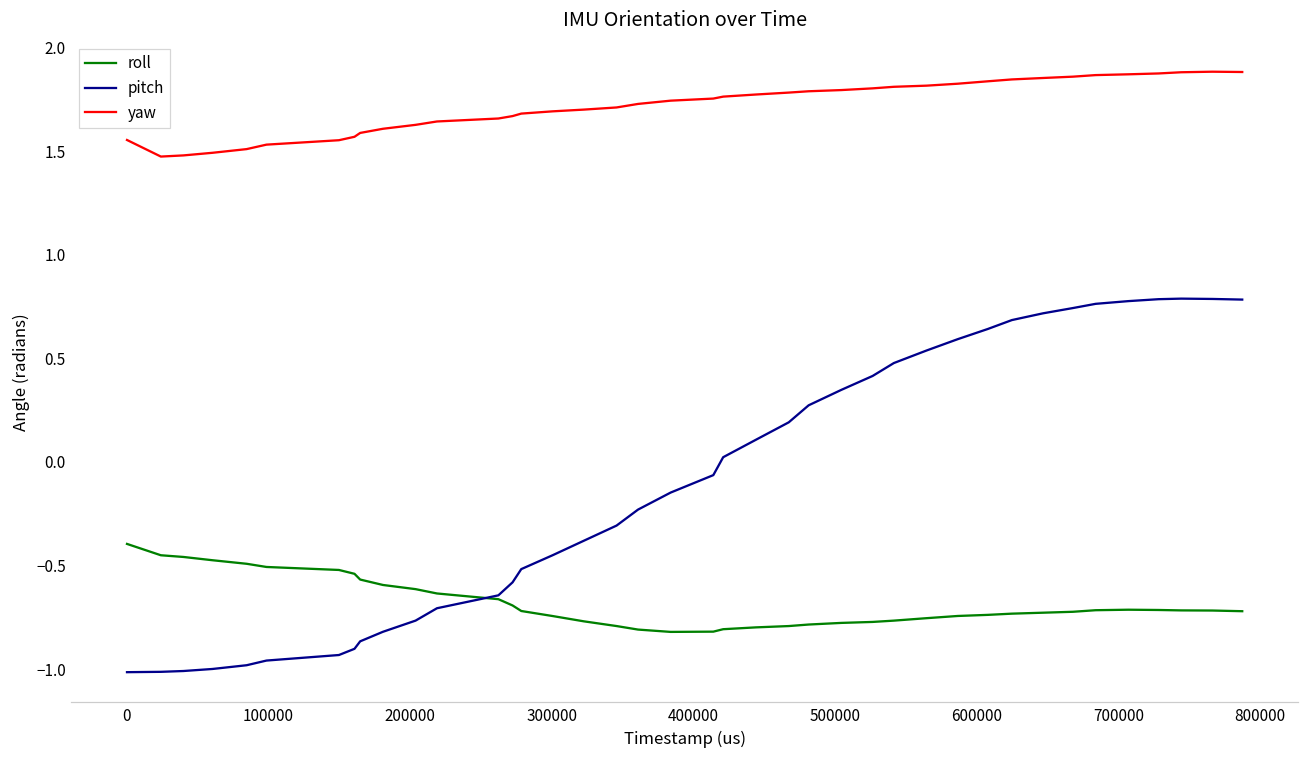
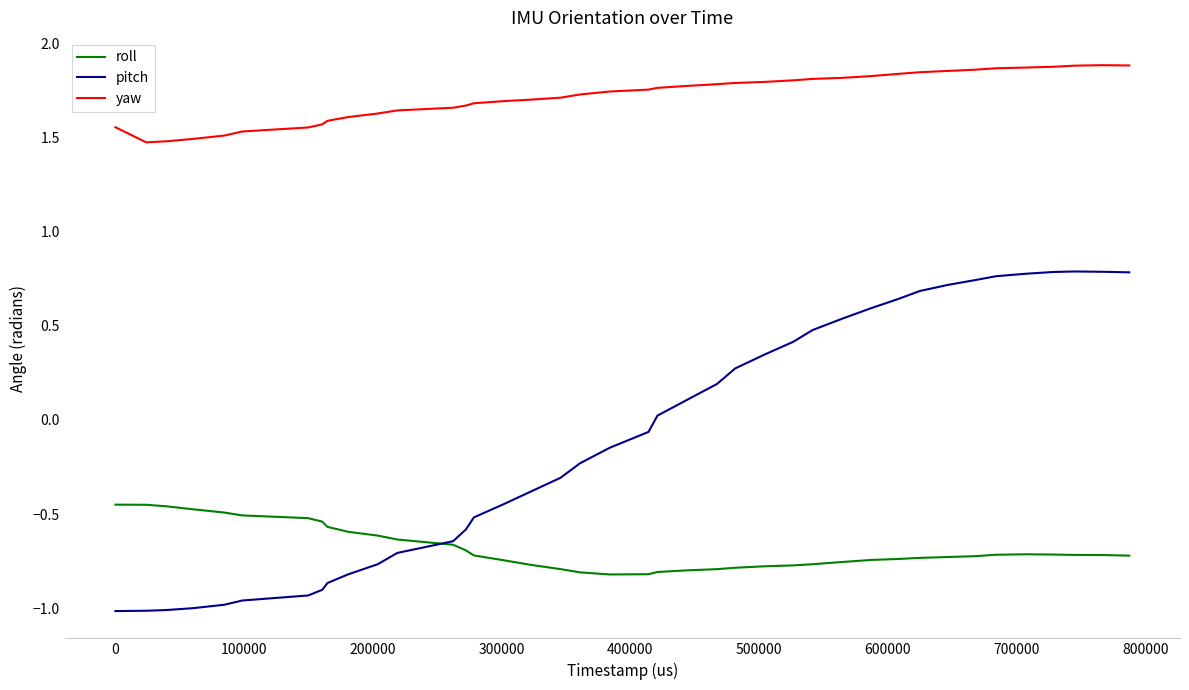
roll, 0: -0.40 -> -0.45
